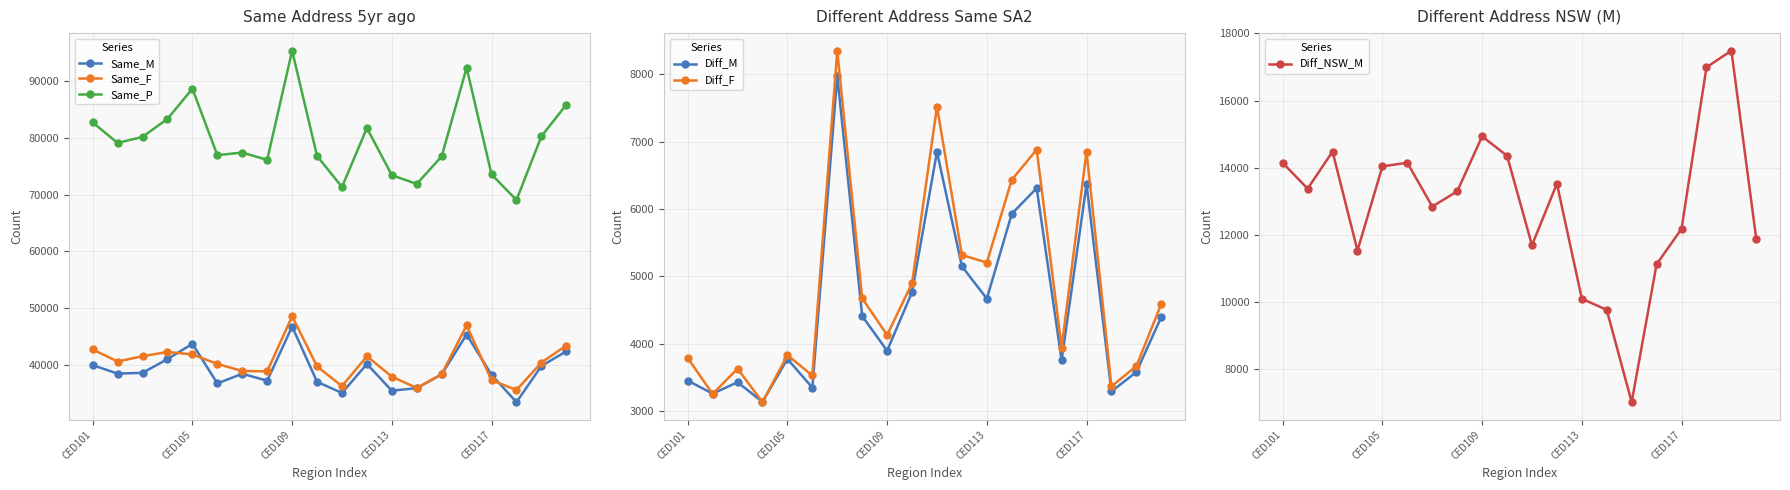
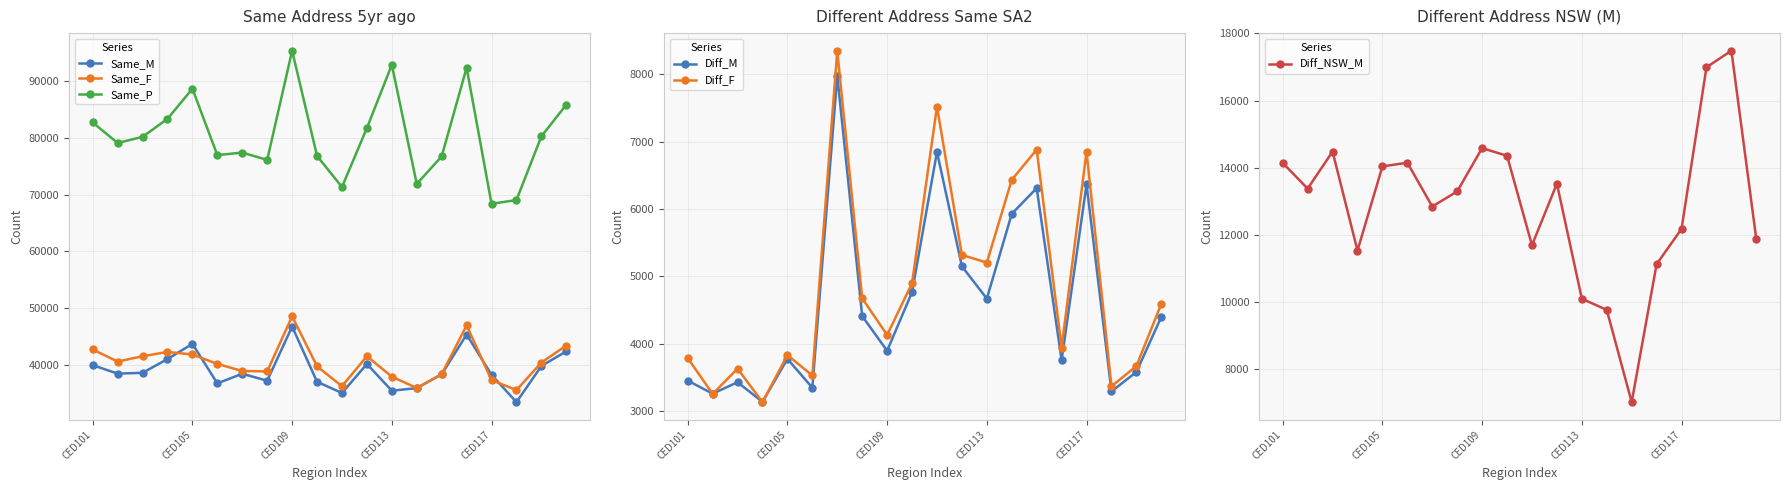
Same Address 5yr ago, Same_P, CED113: 73000 -> 93000
Same Address 5yr ago, Same_P, CED117: 74000 -> 68000
Different Address NSW (M), CED109: 14900 -> 14600
